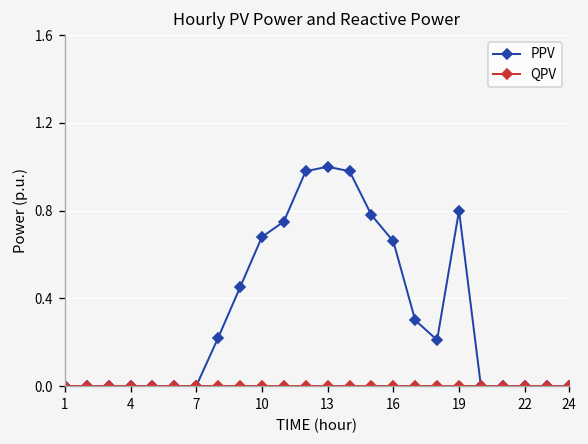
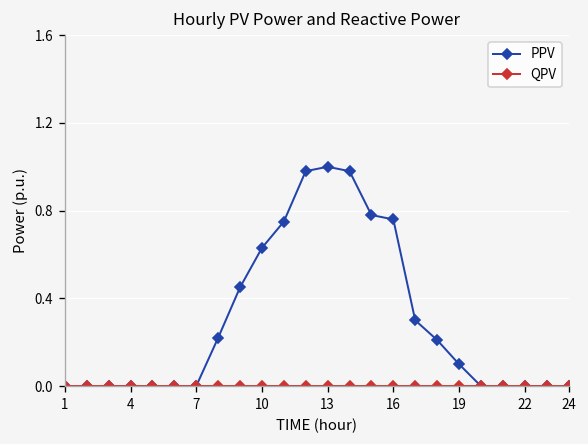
PPV, 10: 0.68 -> 0.63
PPV, 16: 0.66 -> 0.76
PPV, 19: 0.8 -> 0.1
